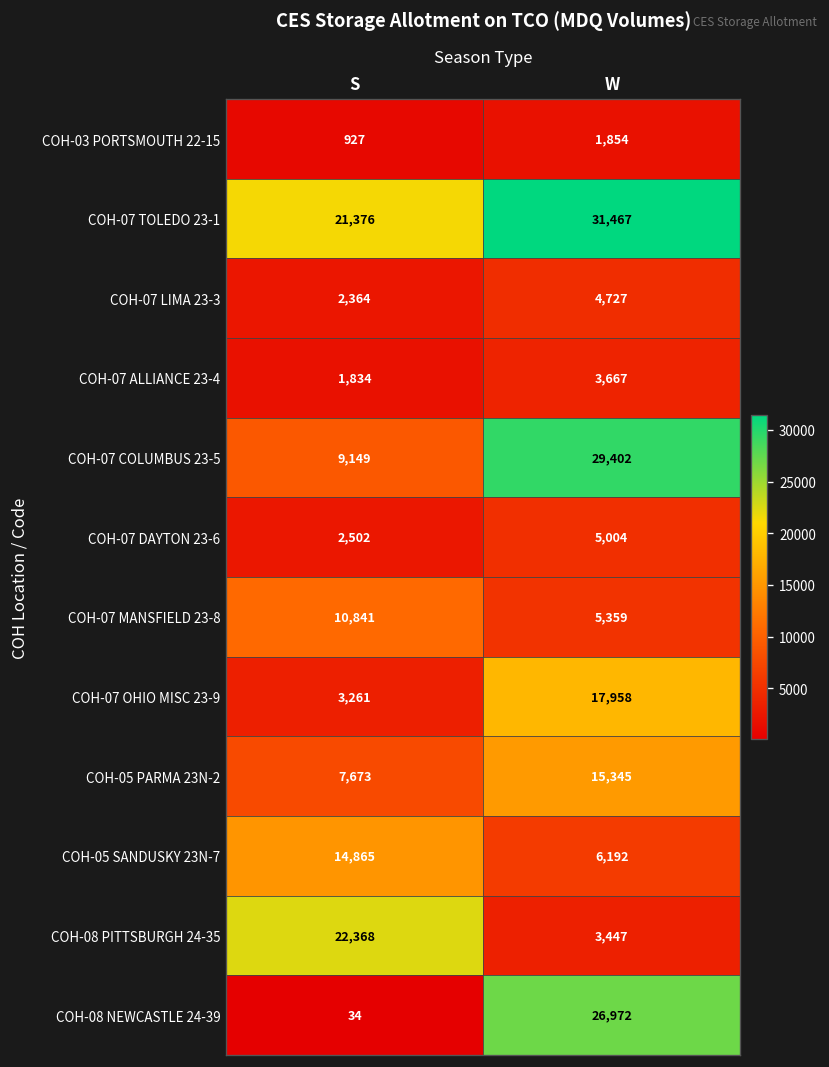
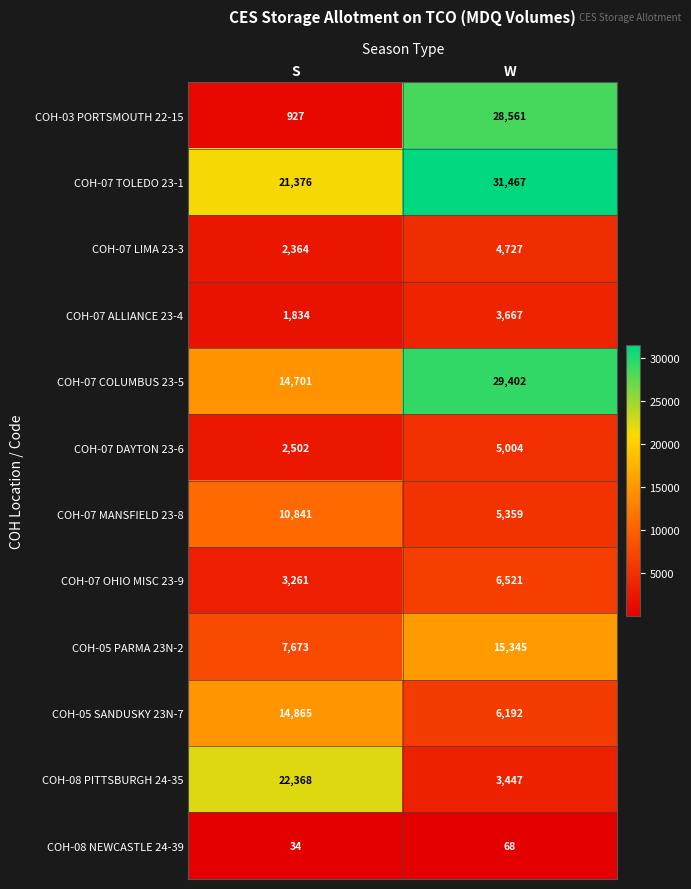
COH-03 PORTSMOUTH 22-15, W: 1,854 -> 28,561
COH-07 COLUMBUS 23-5, S: 9,149 -> 14,701
COH-07 OHIO MISC 23-9, W: 17,958 -> 6,521
COH-08 NEWCASTLE 24-39, W: 26,972 -> 68
